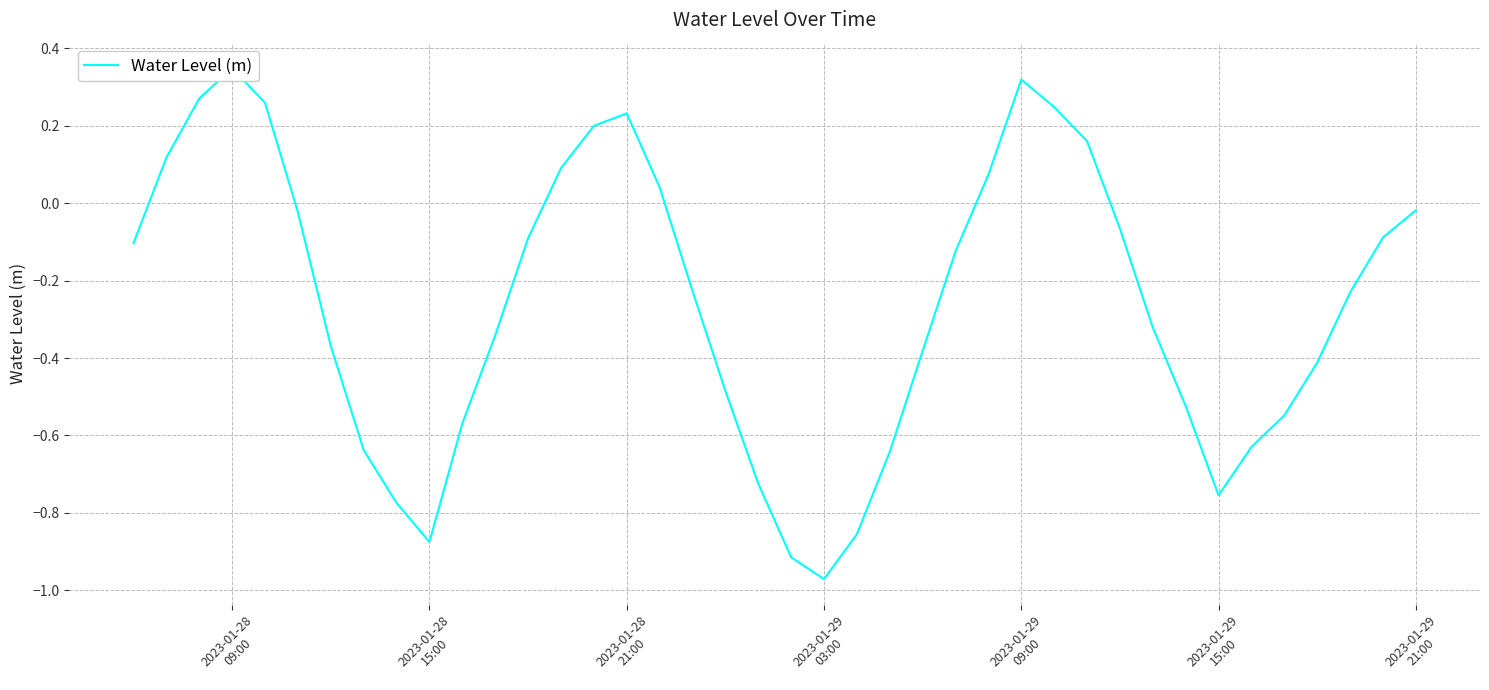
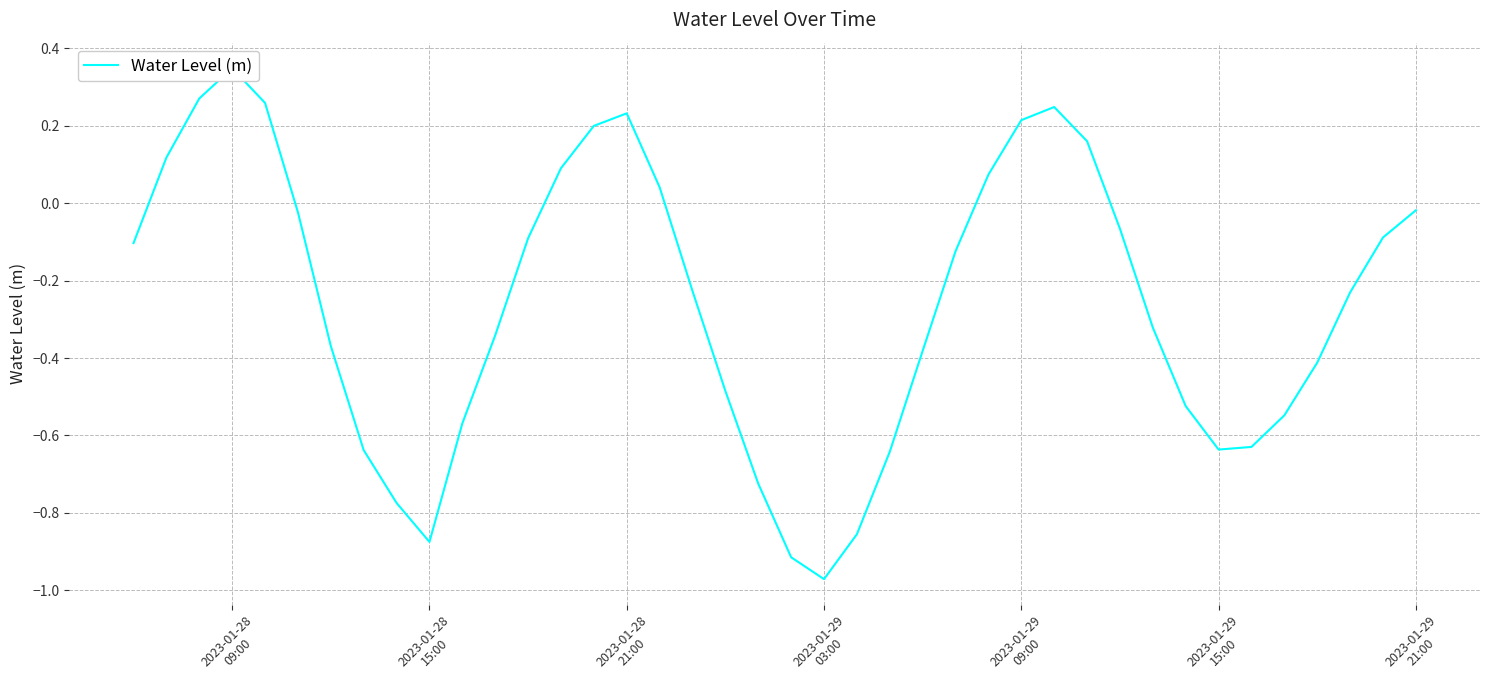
2023-01-29 09:00: 0.32 -> 0.21
2023-01-29 15:00: -0.75 -> -0.64
